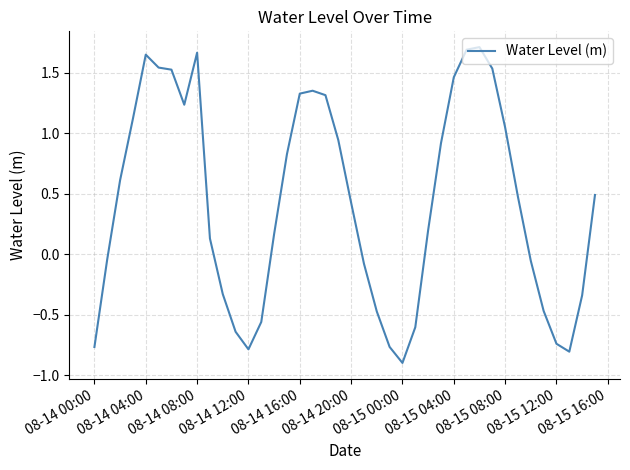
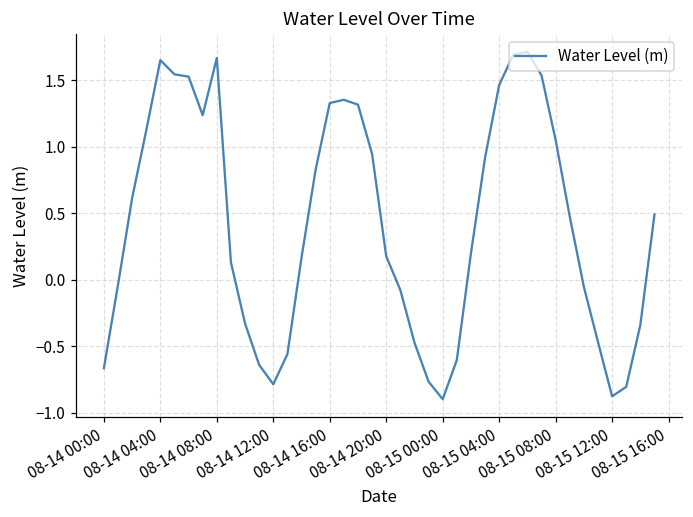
08-14 00:00: -0.77 -> -0.66
08-14 20:00: 0.43 -> 0.18
08-15 12:00: -0.74 -> -0.88
